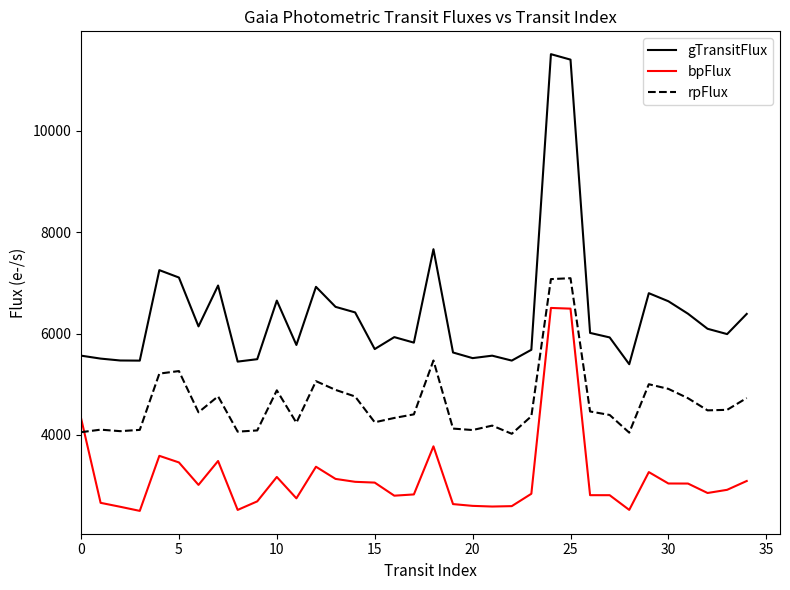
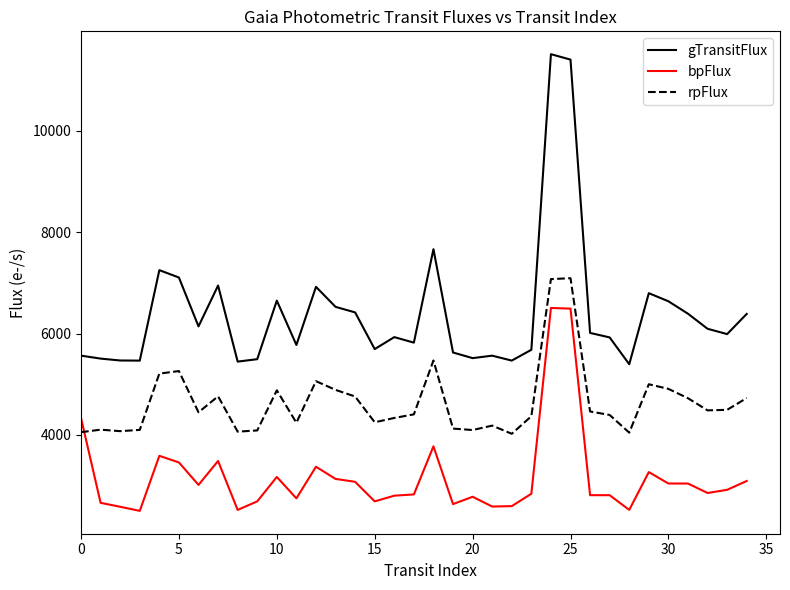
bpFlux, 15: 3100 -> 2700
bpFlux, 20: 2600 -> 2800
